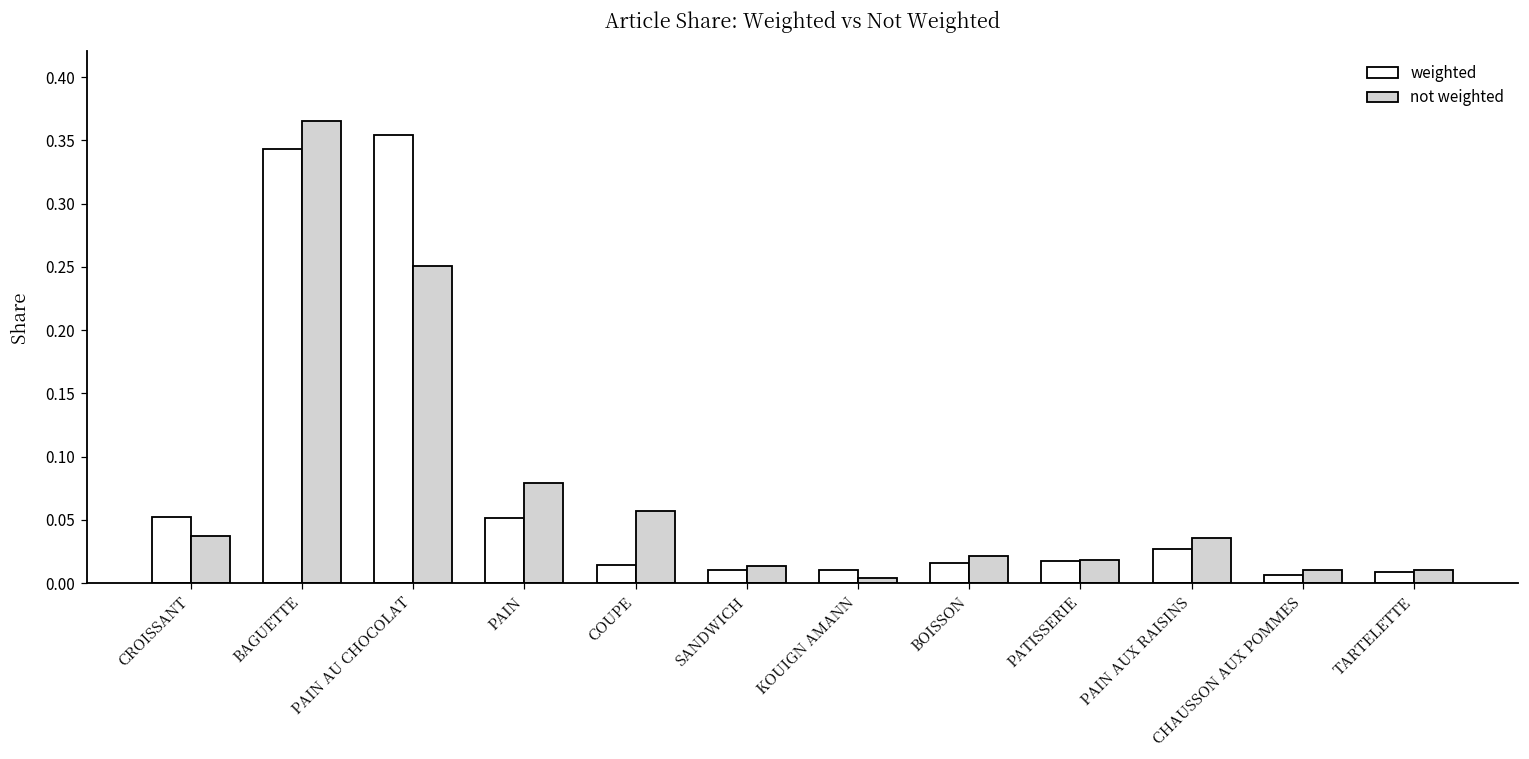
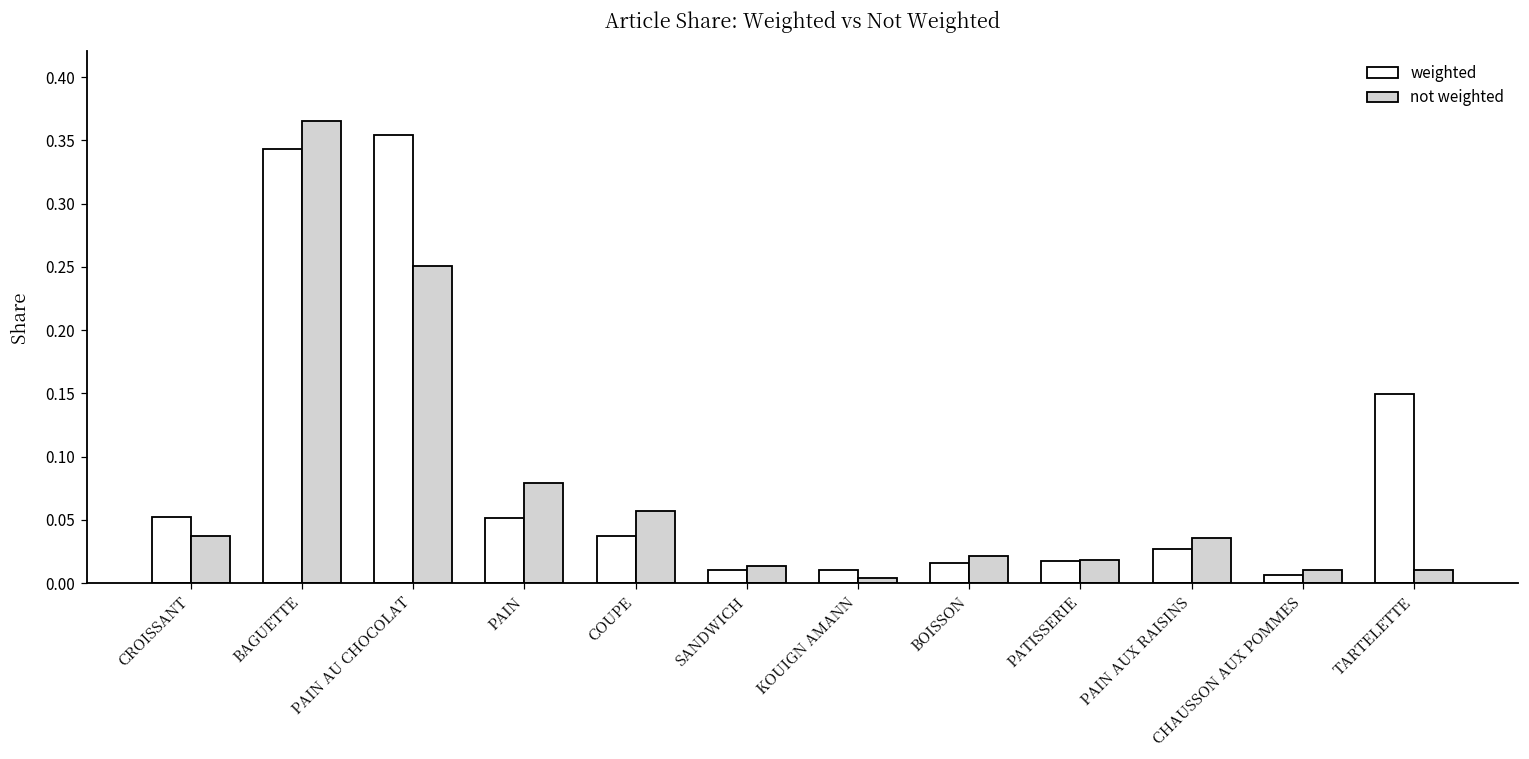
weighted, COUPE: 0.014 -> 0.037
weighted, TARTELETTE: 0.009 -> 0.150
